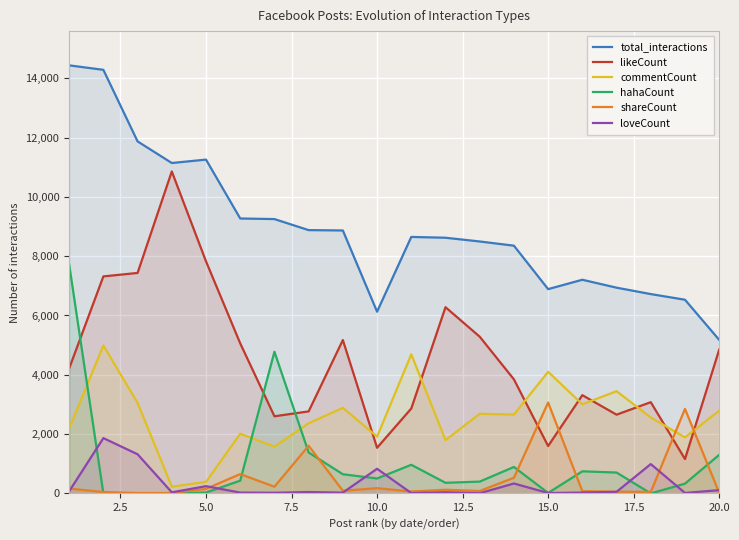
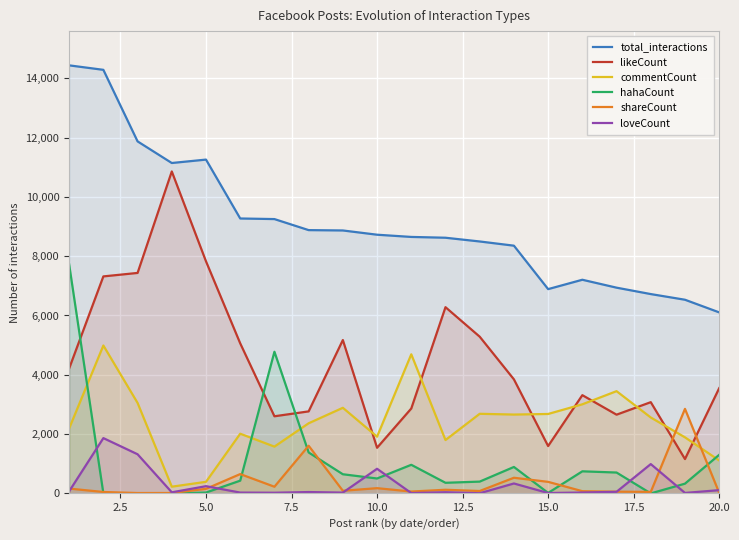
total_interactions, 10.0: 6,100 -> 8,700
commentCount, 15.0: 4,100 -> 2,700
shareCount, 15.0: 3,100 -> 400
total_interactions, 20.0: 5,200 -> 6,100
likeCount, 20.0: 4,800 -> 3,500
commentCount, 20.0: 2,800 -> 1,100
